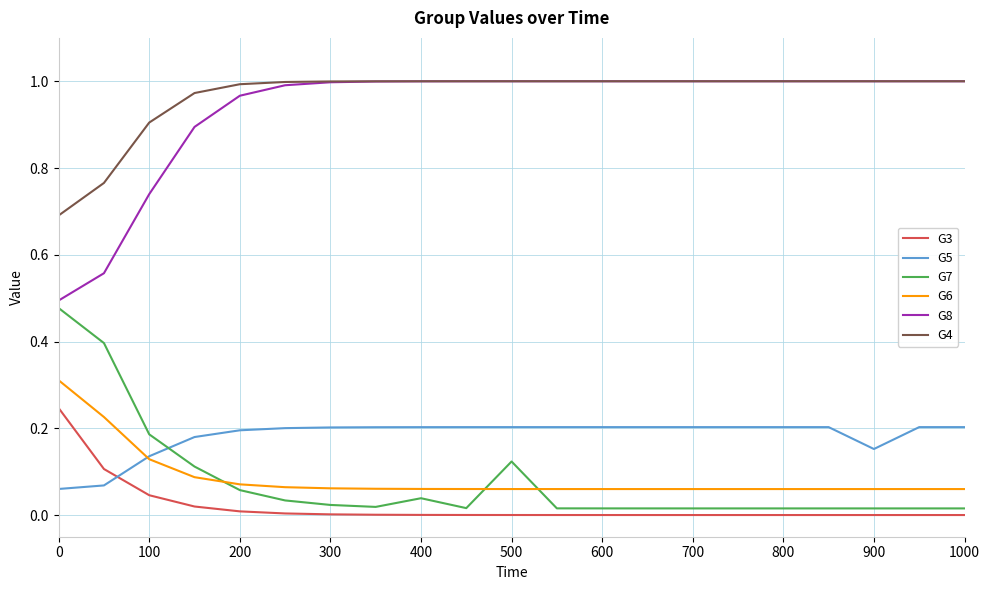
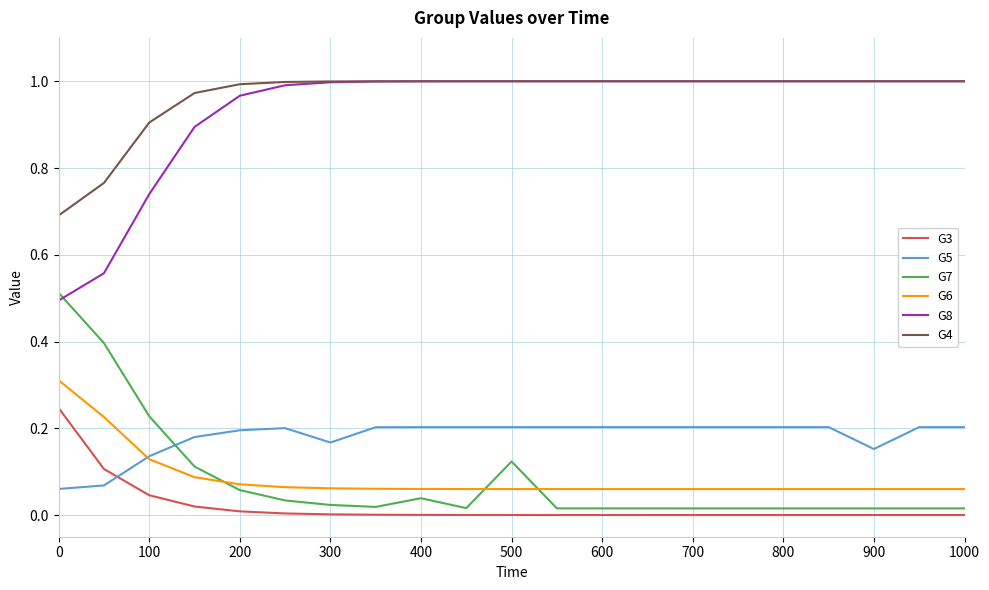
G7, 0: 0.48 -> 0.51
G7, 100: 0.19 -> 0.23
G5, 300: 0.20 -> 0.17
